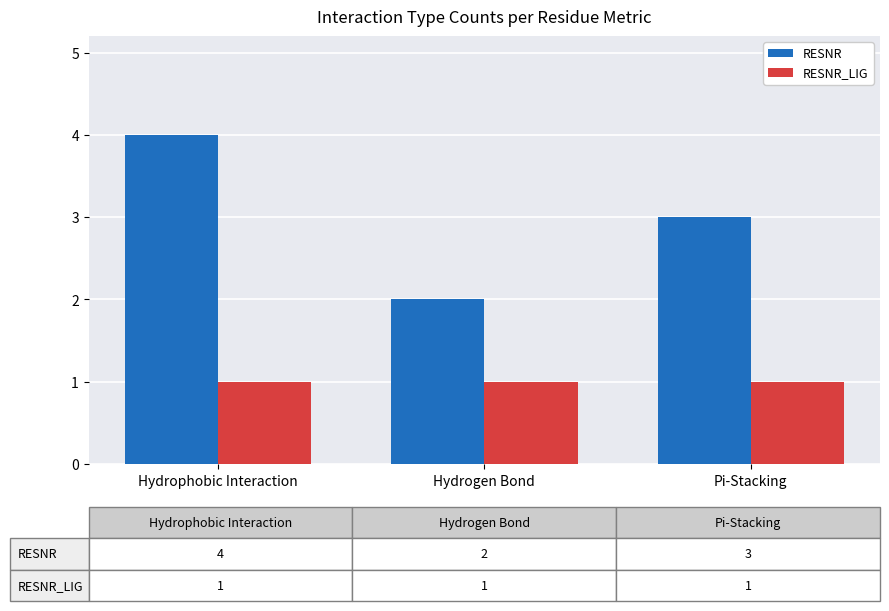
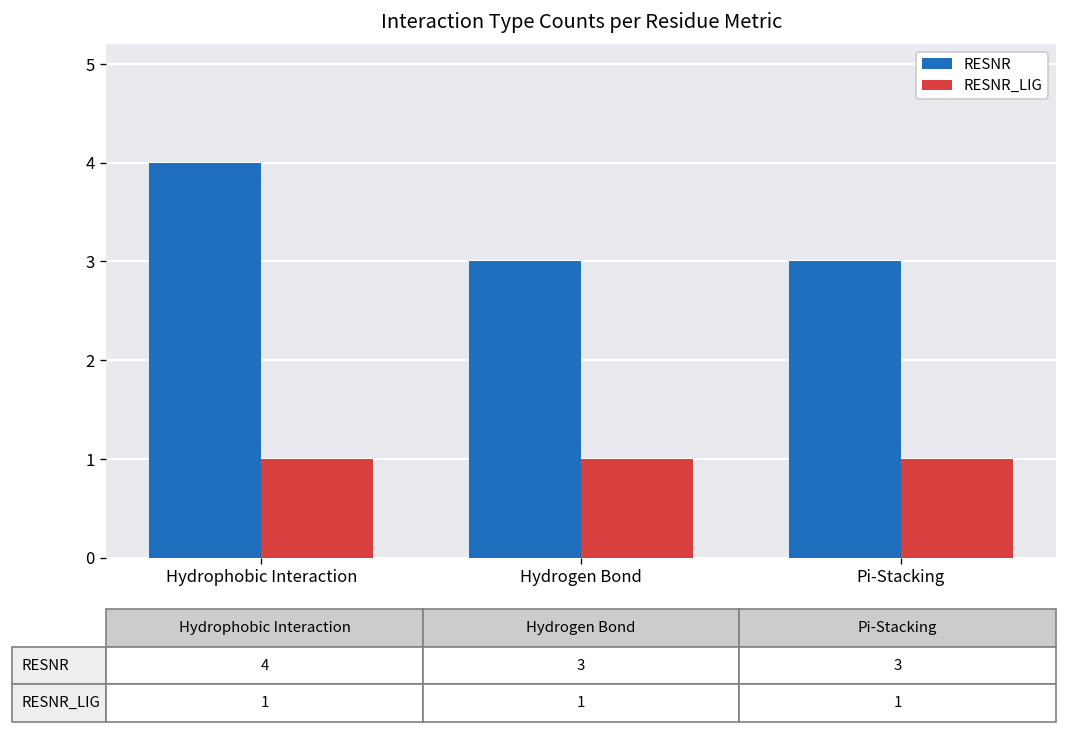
RESNR, Hydrogen Bond: 2 -> 3
